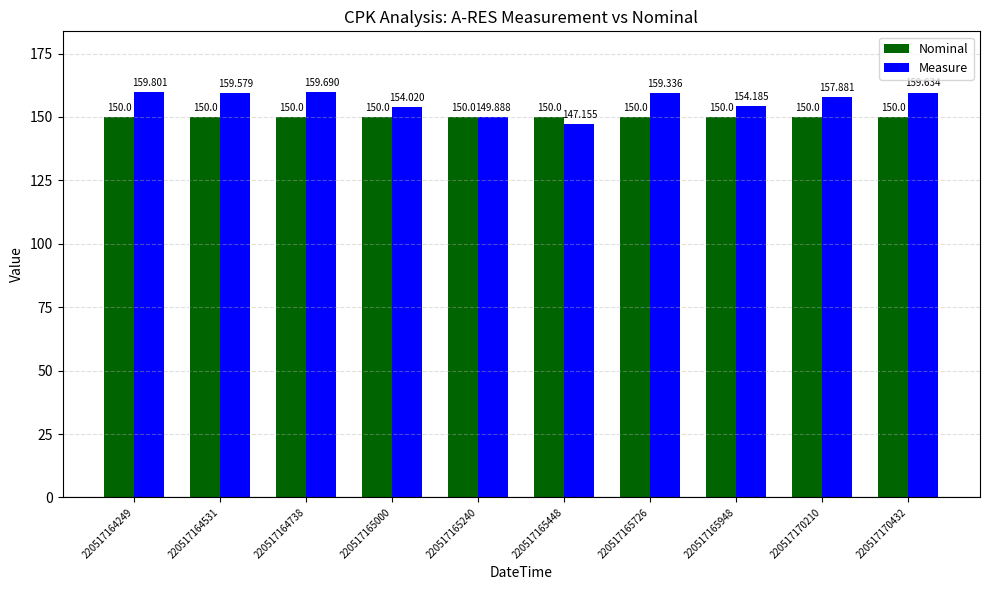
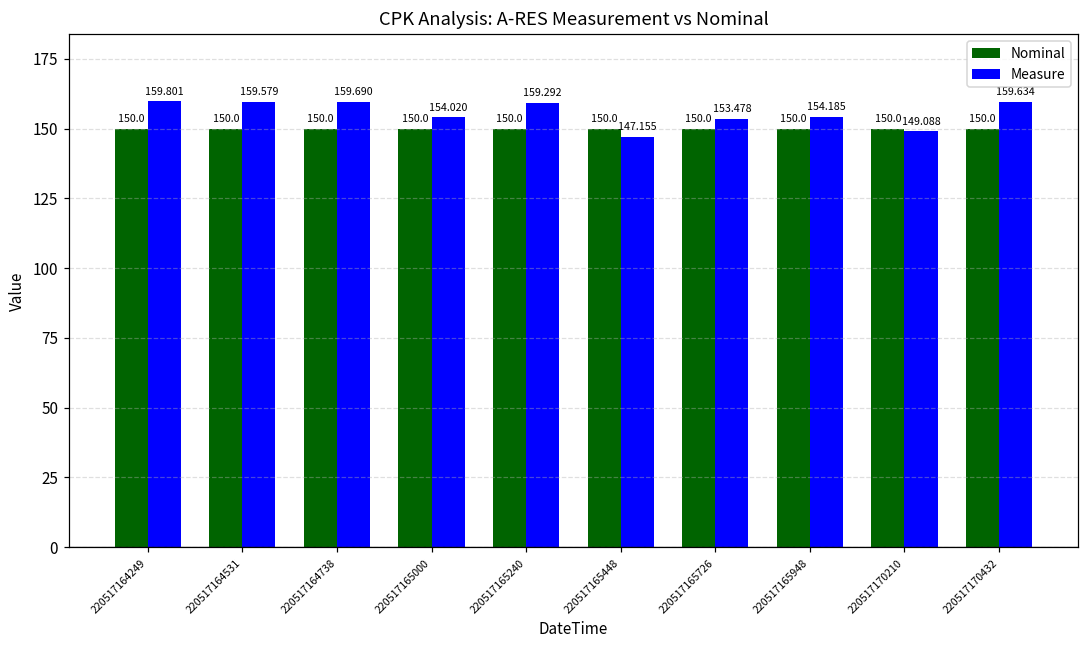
Measure, 220517165240: 149.888 -> 159.292
Measure, 220517165726: 159.336 -> 153.478
Measure, 220517170210: 157.881 -> 149.088
